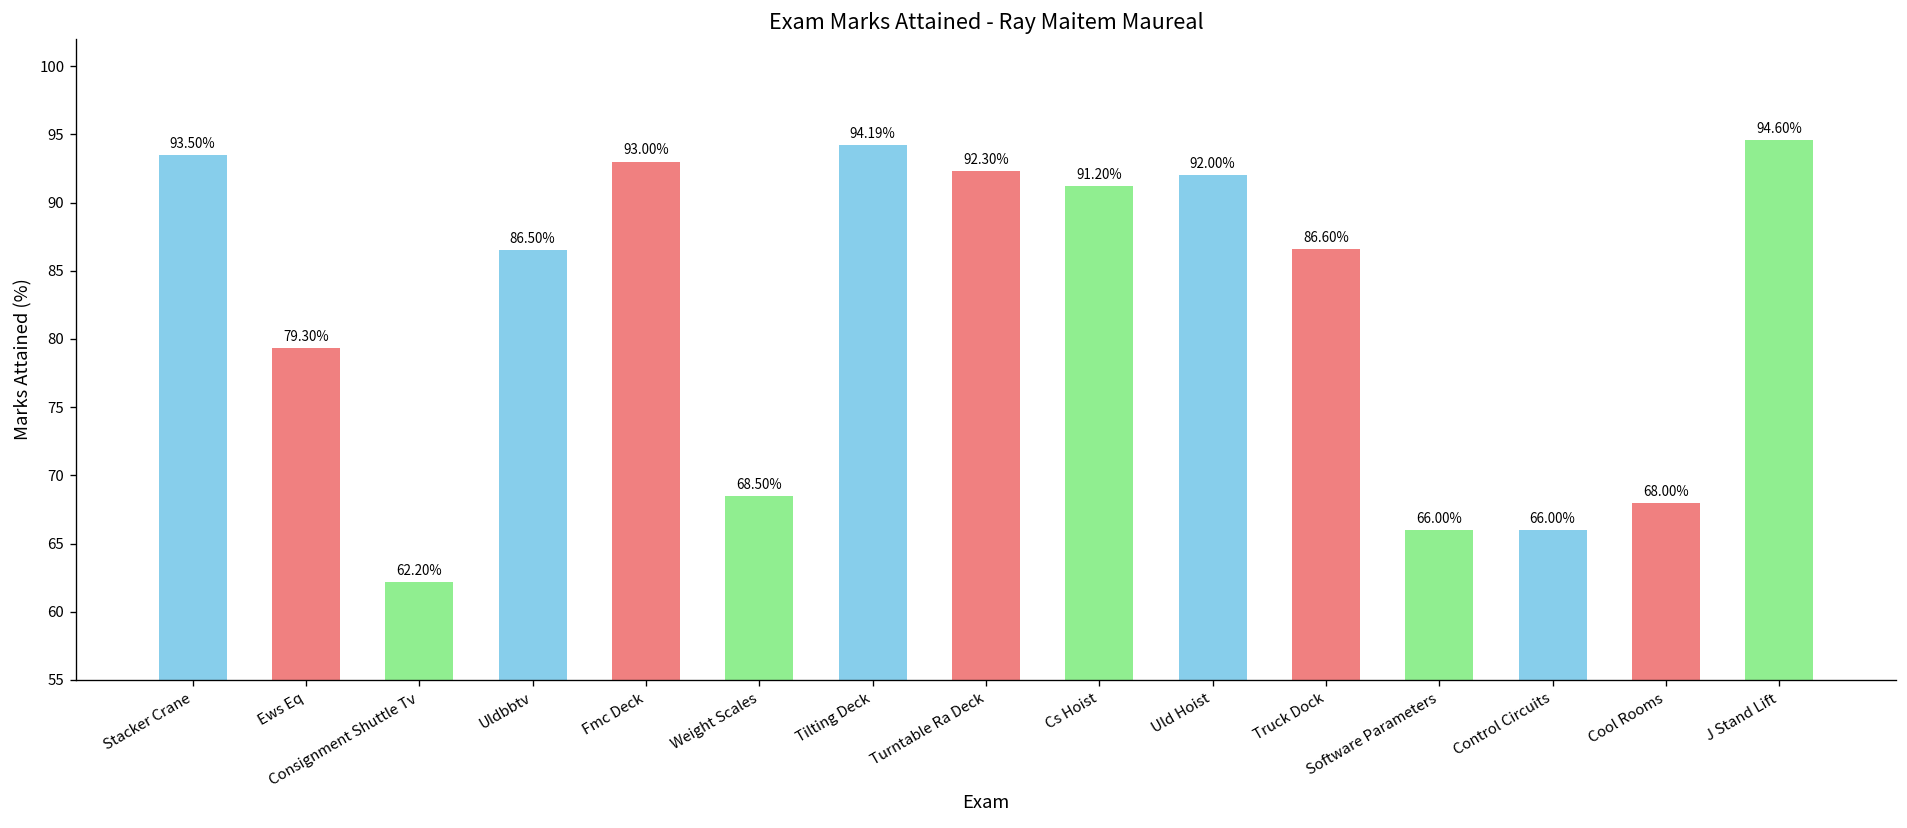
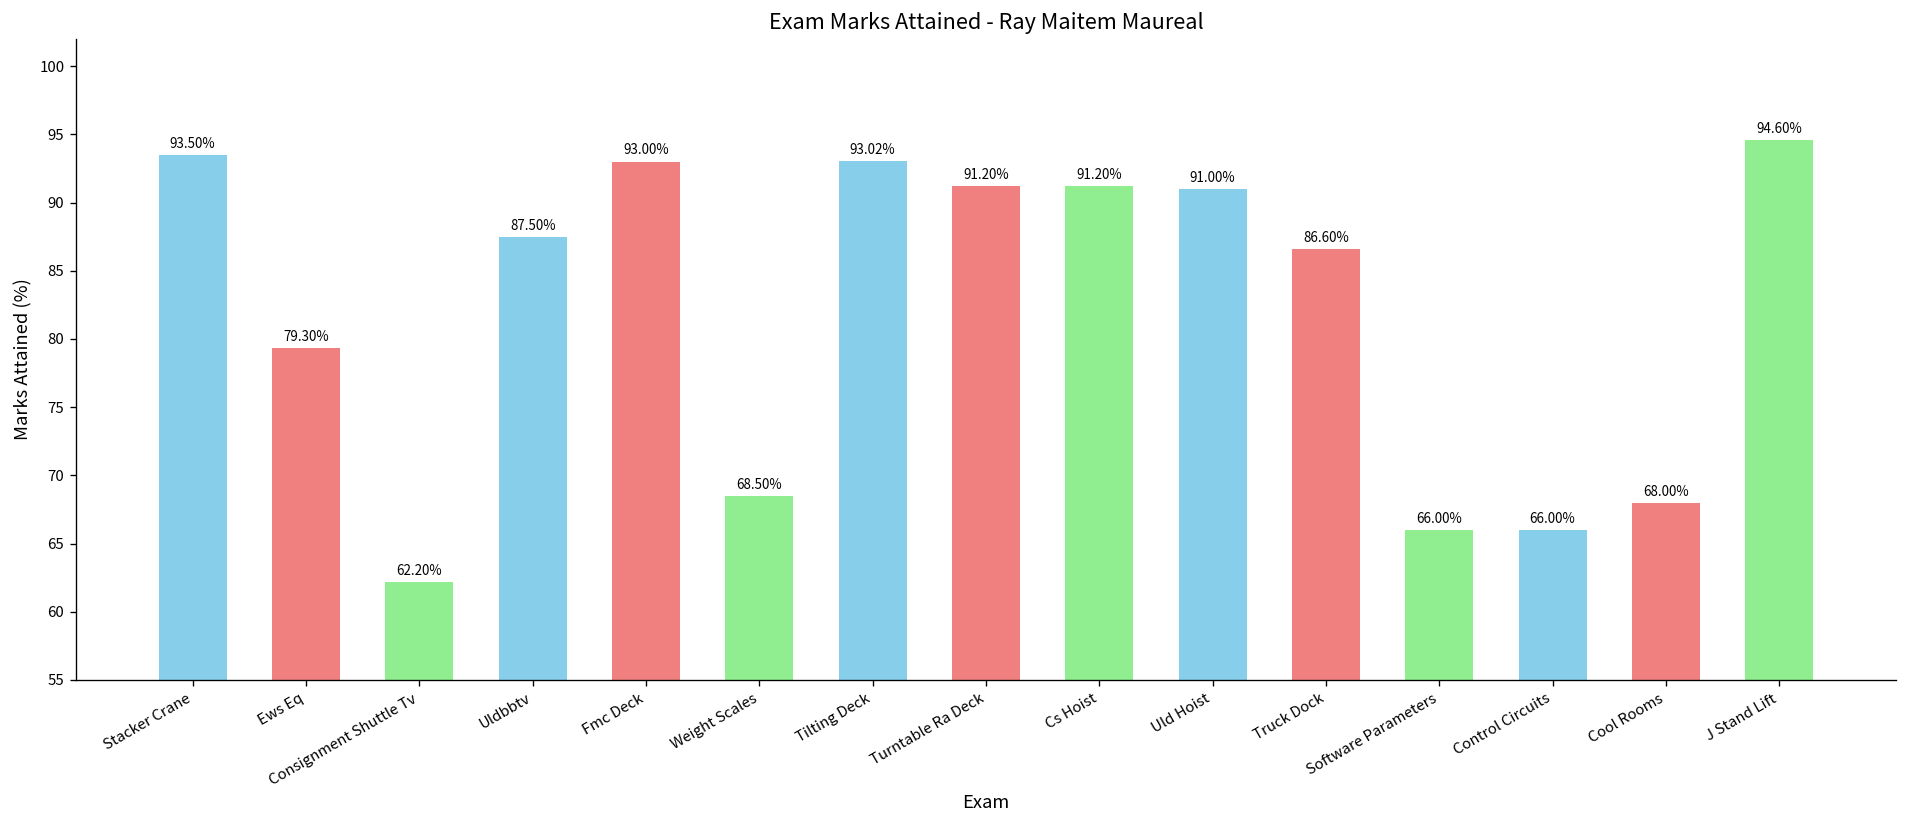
Uldbbtv: 86.50% -> 87.50%
Tilting Deck: 94.19% -> 93.02%
Turntable Ra Deck: 92.30% -> 91.20%
Uld Hoist: 92.00% -> 91.00%
